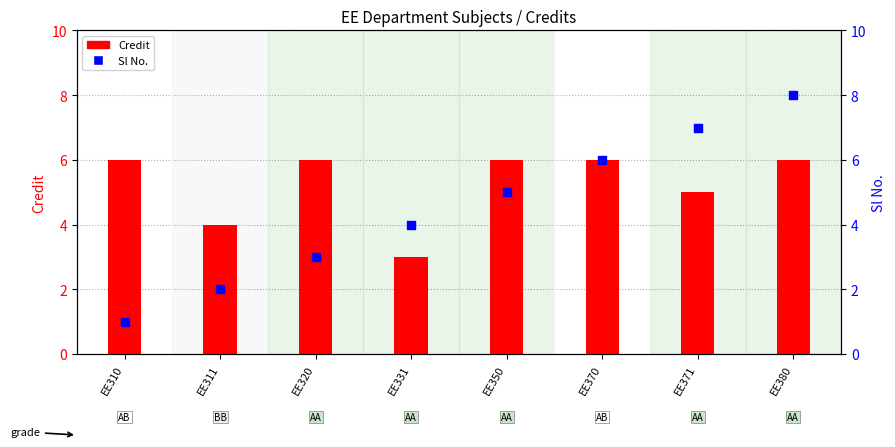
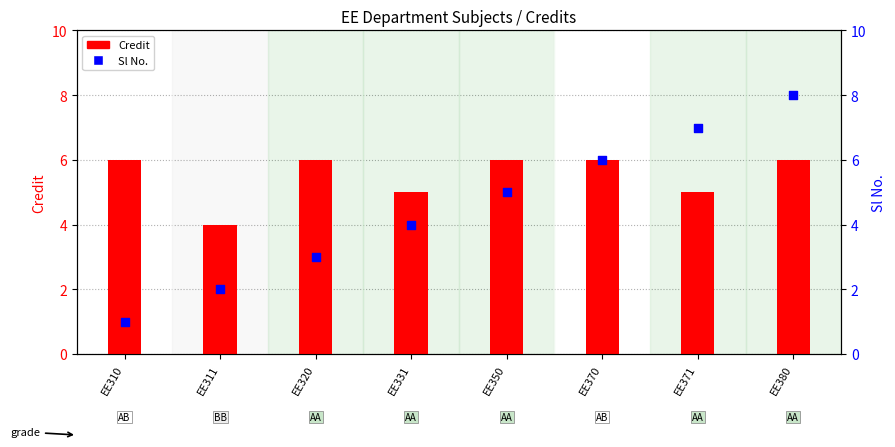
Credit, EE331: 3 -> 5
